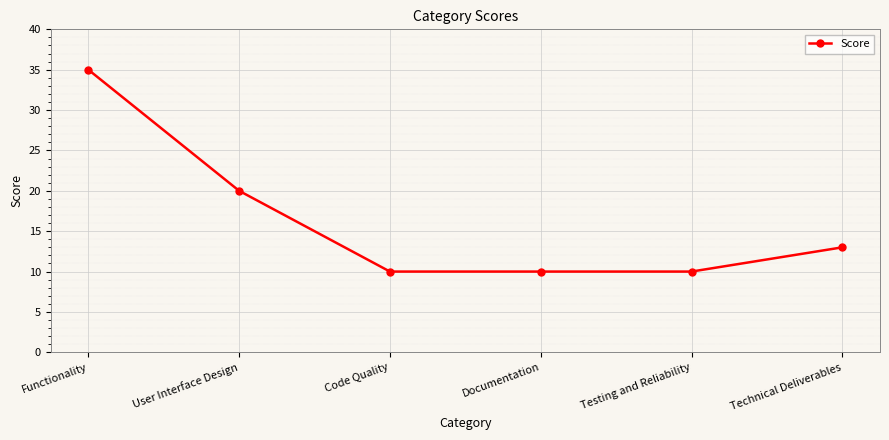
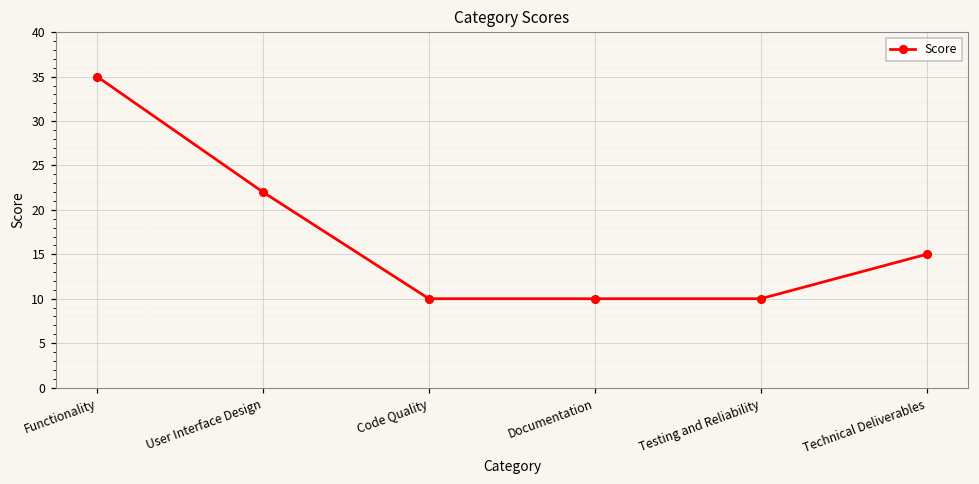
User Interface Design: 20 -> 22
Technical Deliverables: 13 -> 15
